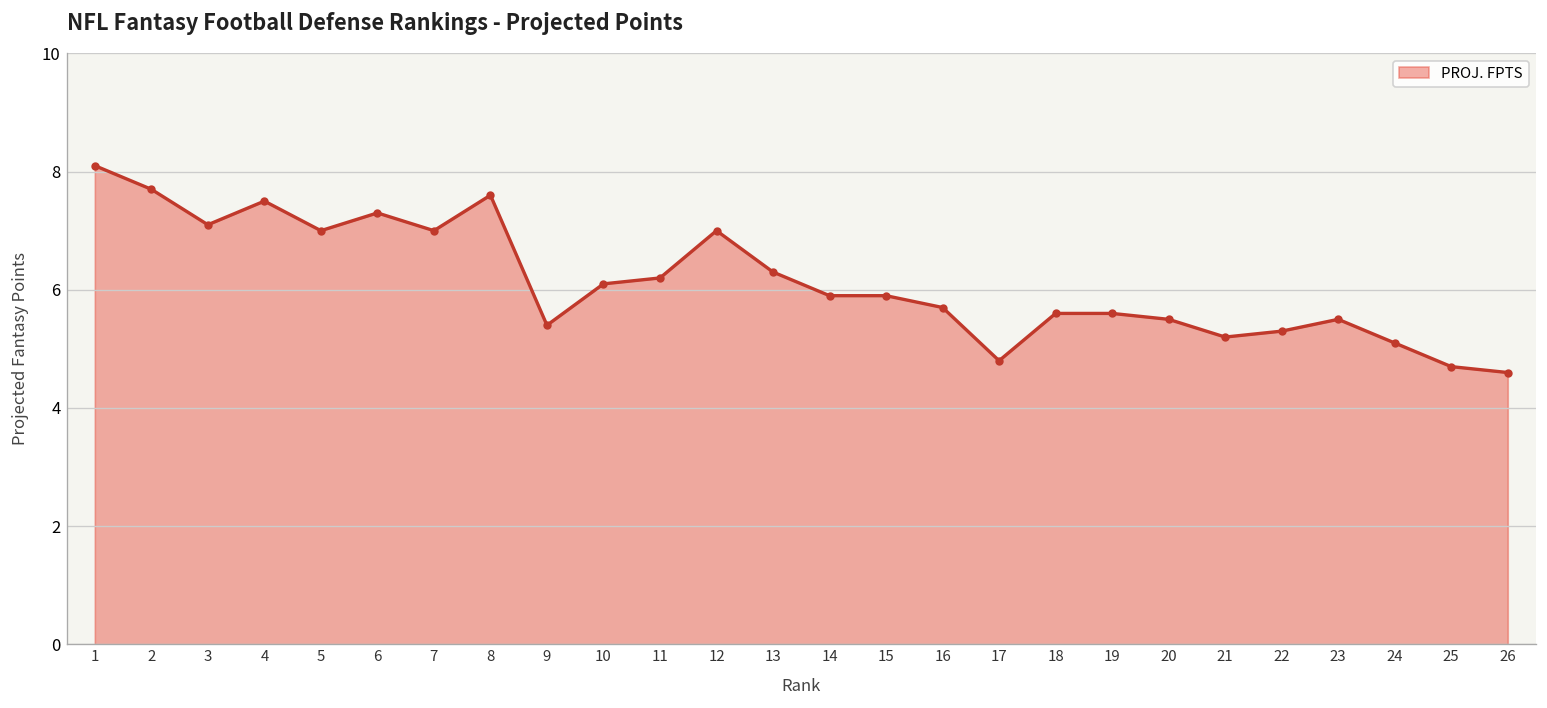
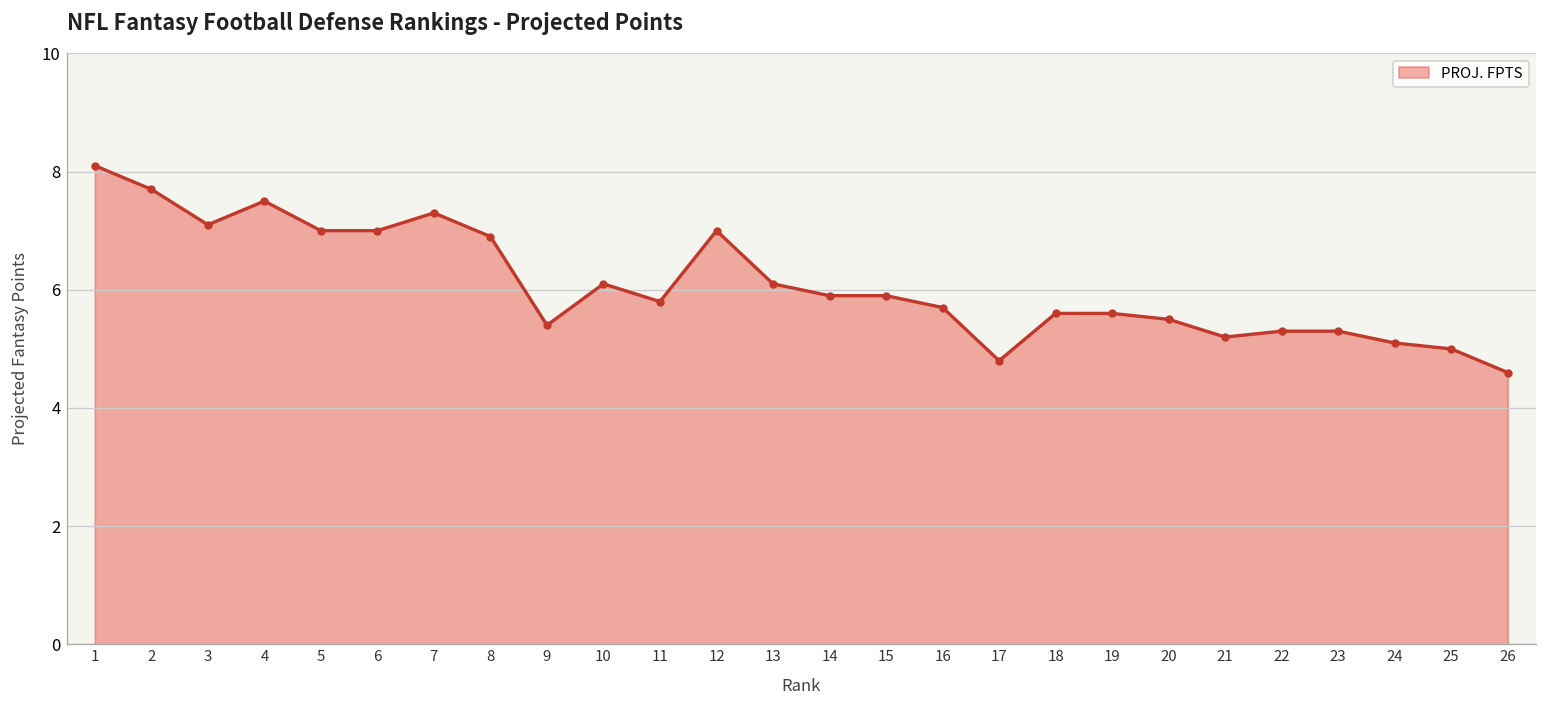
6: 7.3 -> 7.0
7: 7.0 -> 7.3
8: 7.6 -> 6.9
11: 6.2 -> 5.8
13: 6.3 -> 6.1
23: 5.5 -> 5.3
25: 4.7 -> 5.0
